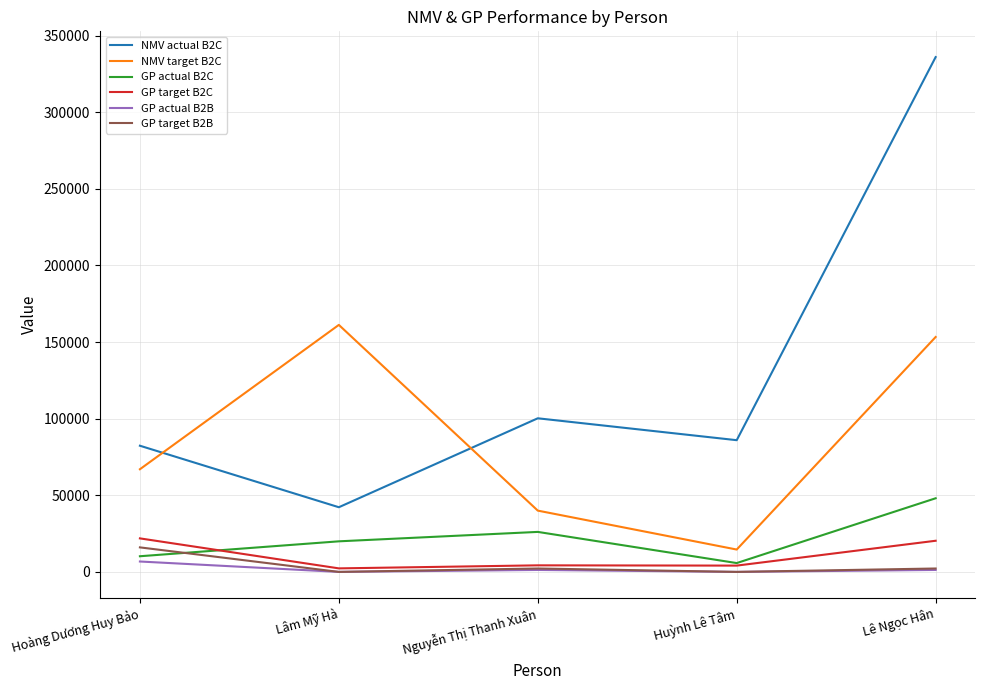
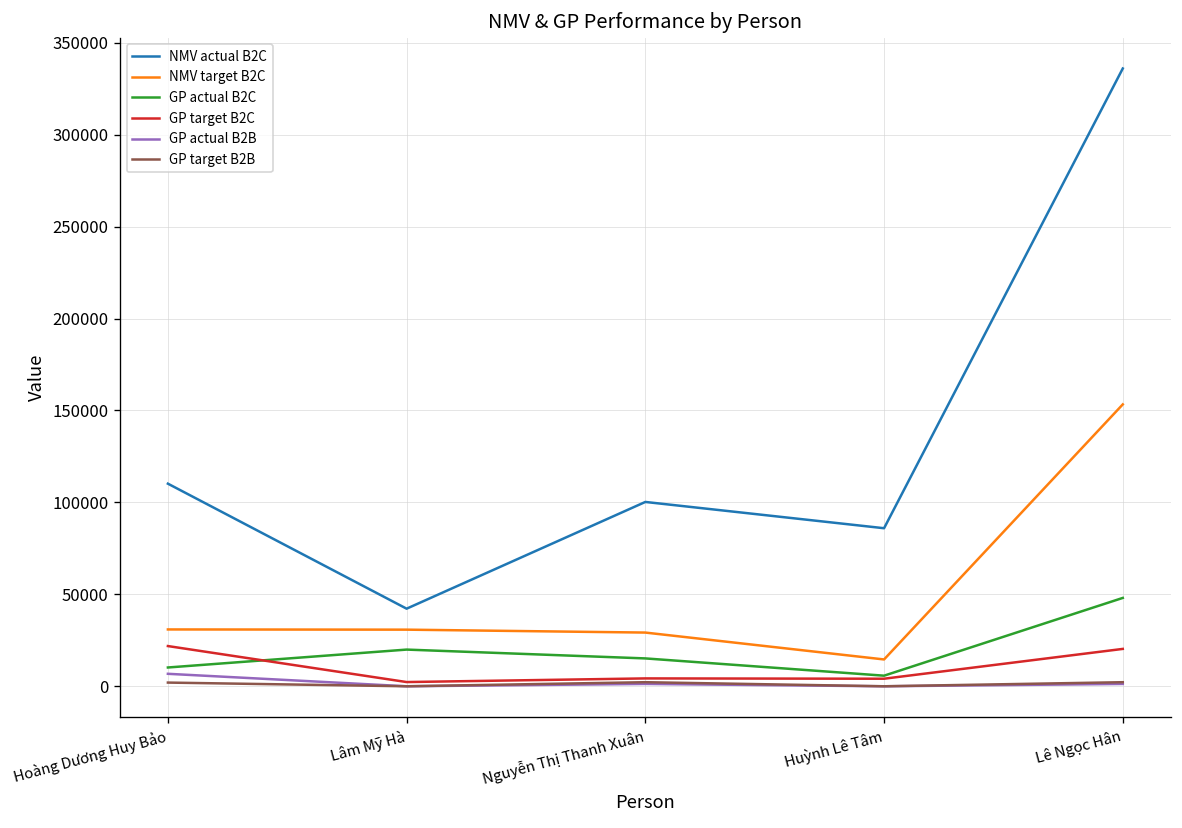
NMV actual B2C, Hoàng Dương Huy Bảo: 82000 -> 110000
NMV target B2C, Hoàng Dương Huy Bảo: 67000 -> 31000
GP target B2B, Hoàng Dương Huy Bảo: 16000 -> 2000
NMV target B2C, Lâm Mỹ Hà: 161000 -> 31000
NMV target B2C, Nguyễn Thị Thanh Xuân: 40000 -> 29000
GP actual B2C, Nguyễn Thị Thanh Xuân: 26000 -> 15000
